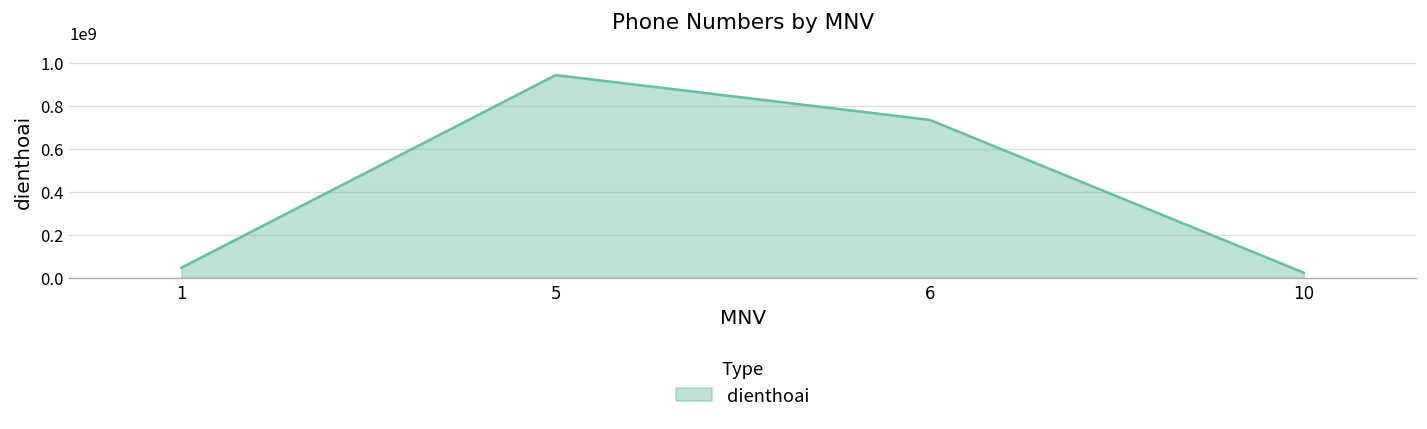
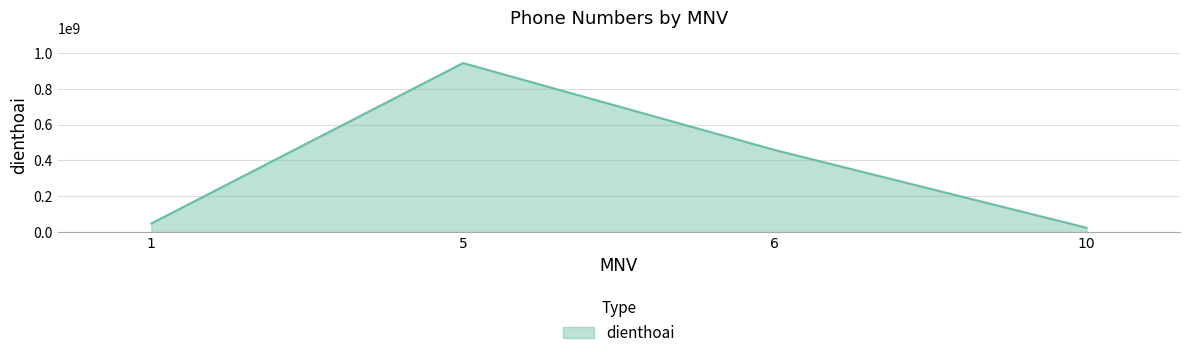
6: 740000000 -> 460000000
